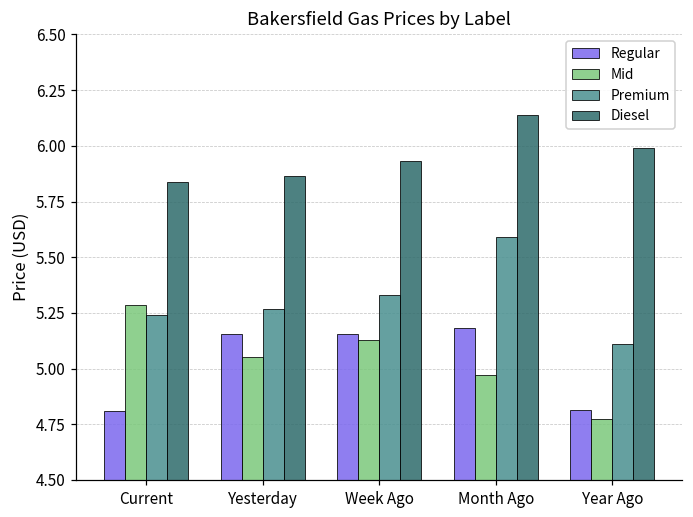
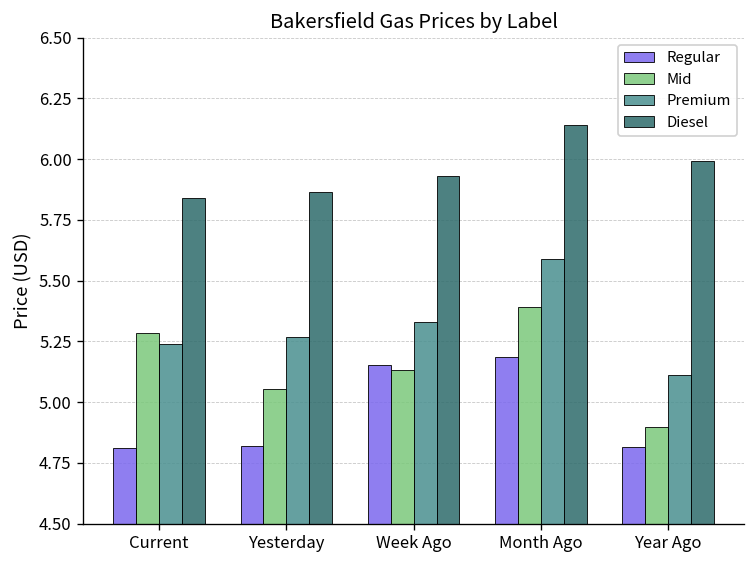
Regular, Yesterday: 5.15 -> 4.82
Mid, Month Ago: 4.97 -> 5.39
Mid, Year Ago: 4.78 -> 4.90
